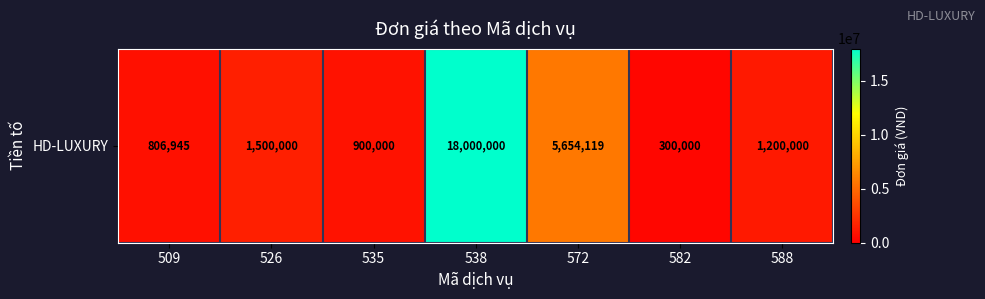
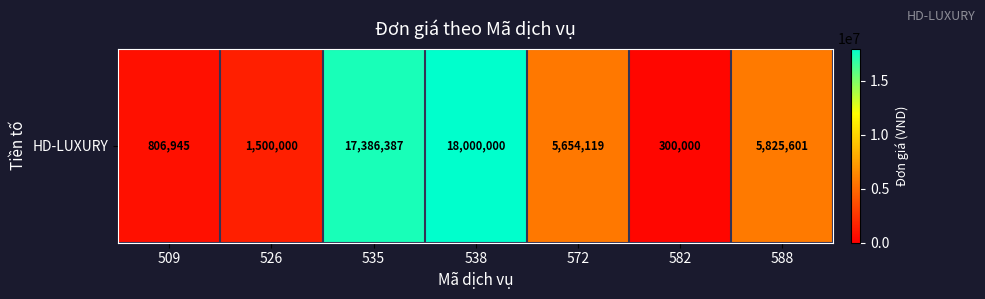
HD-LUXURY, 535: 900,000 -> 17,386,387
HD-LUXURY, 588: 1,200,000 -> 5,825,601
